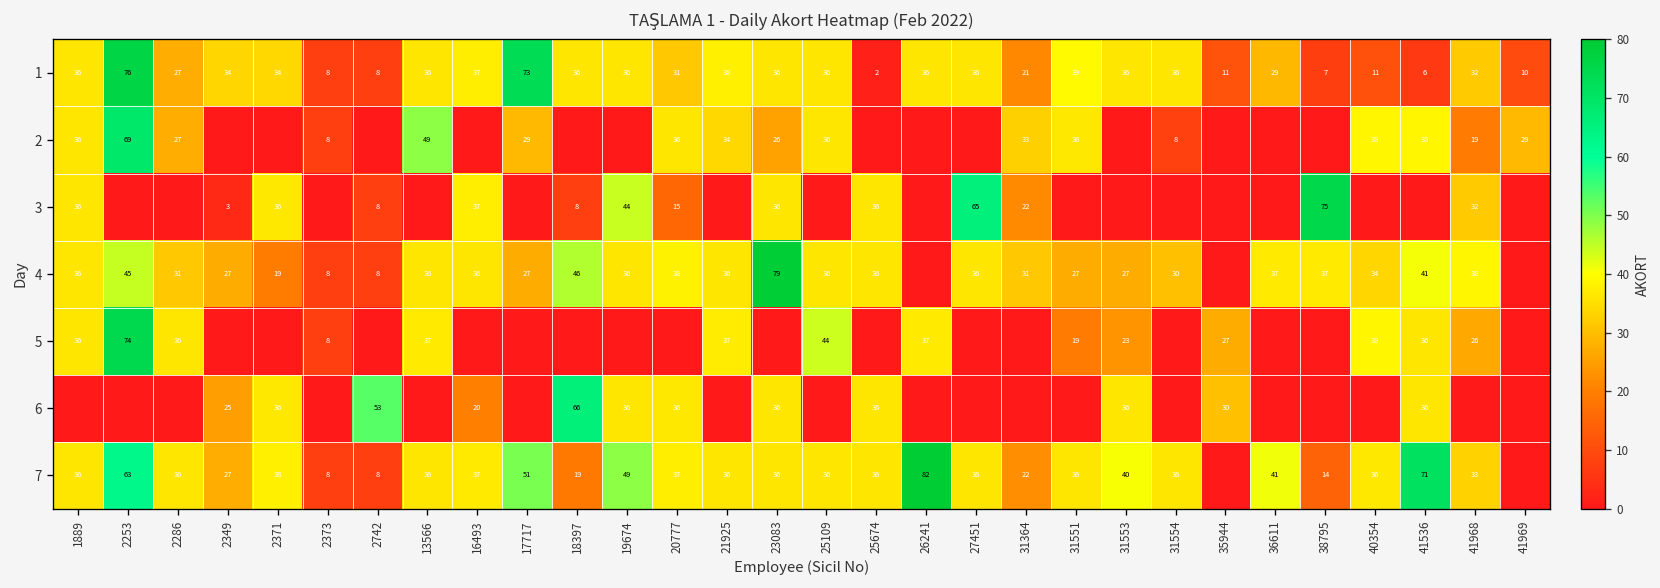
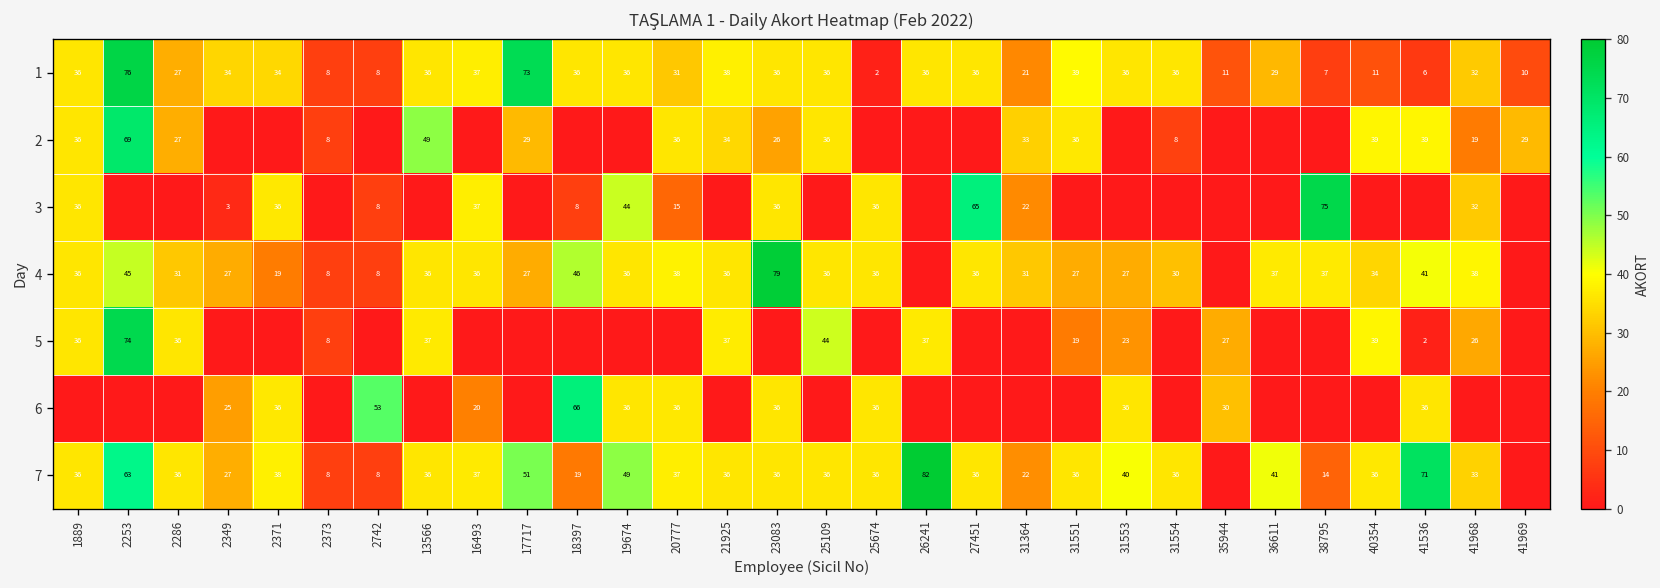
5, 41536: 36 -> 2
